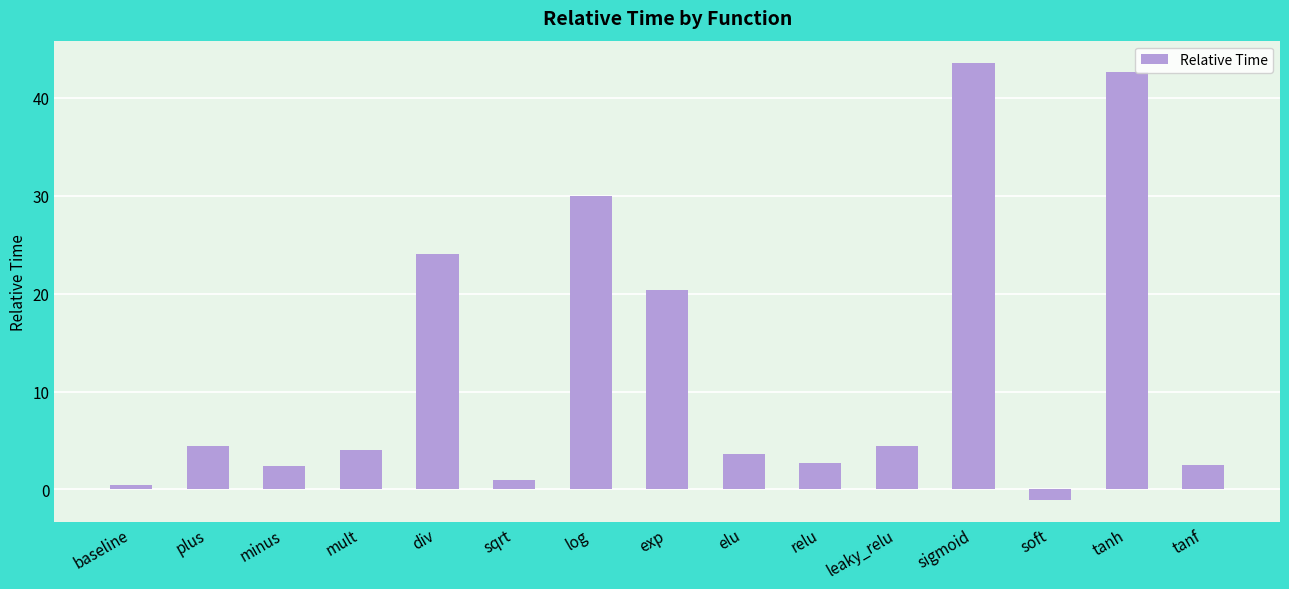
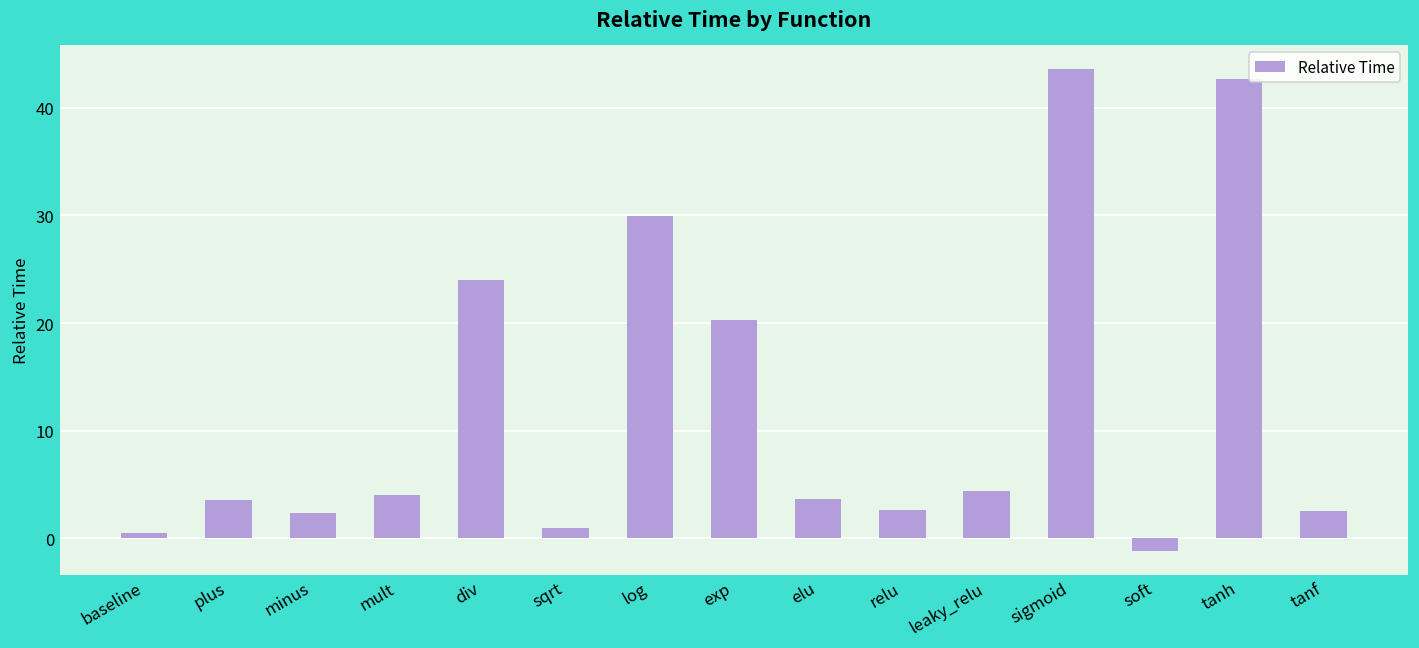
plus: 4.5 -> 3.5
